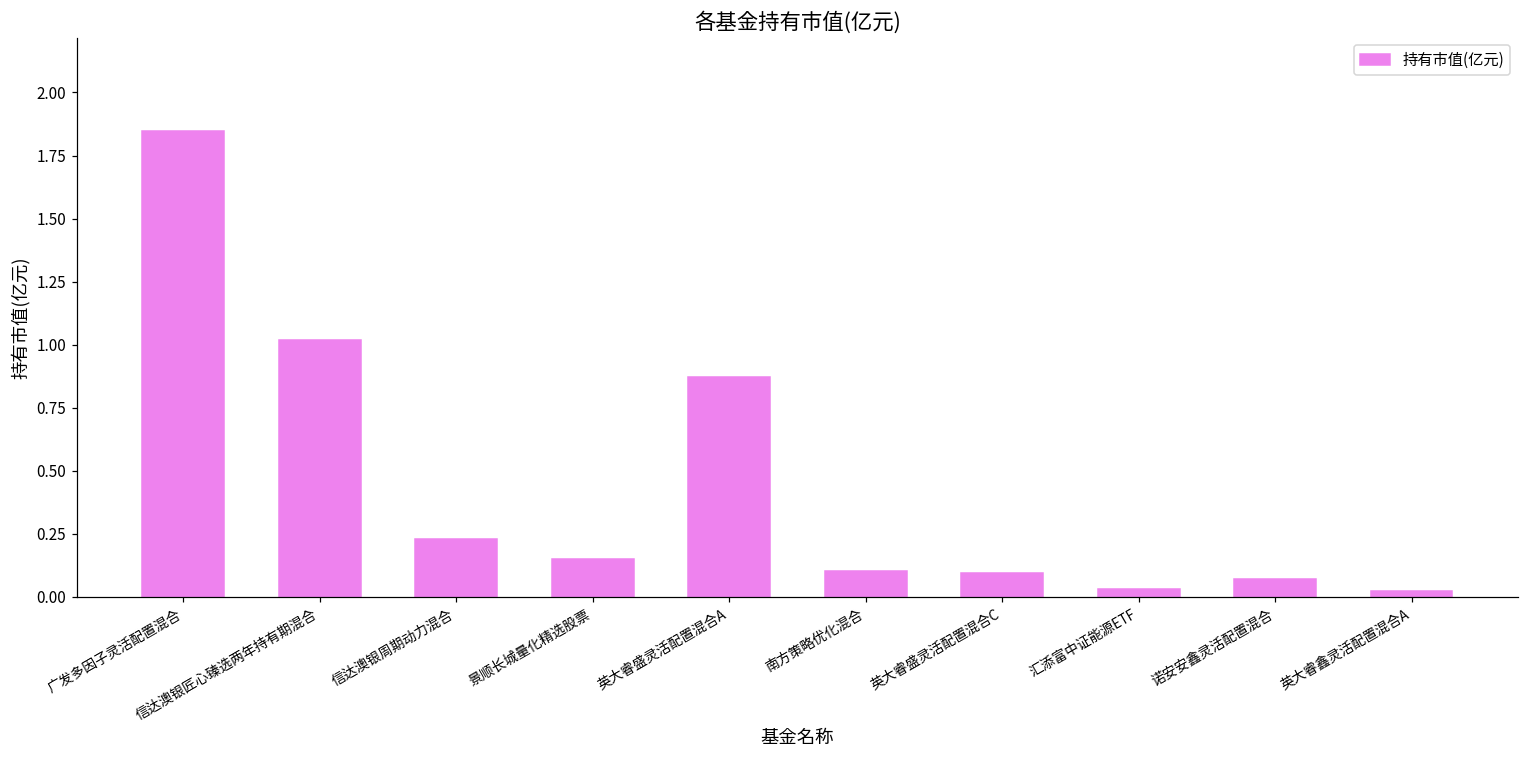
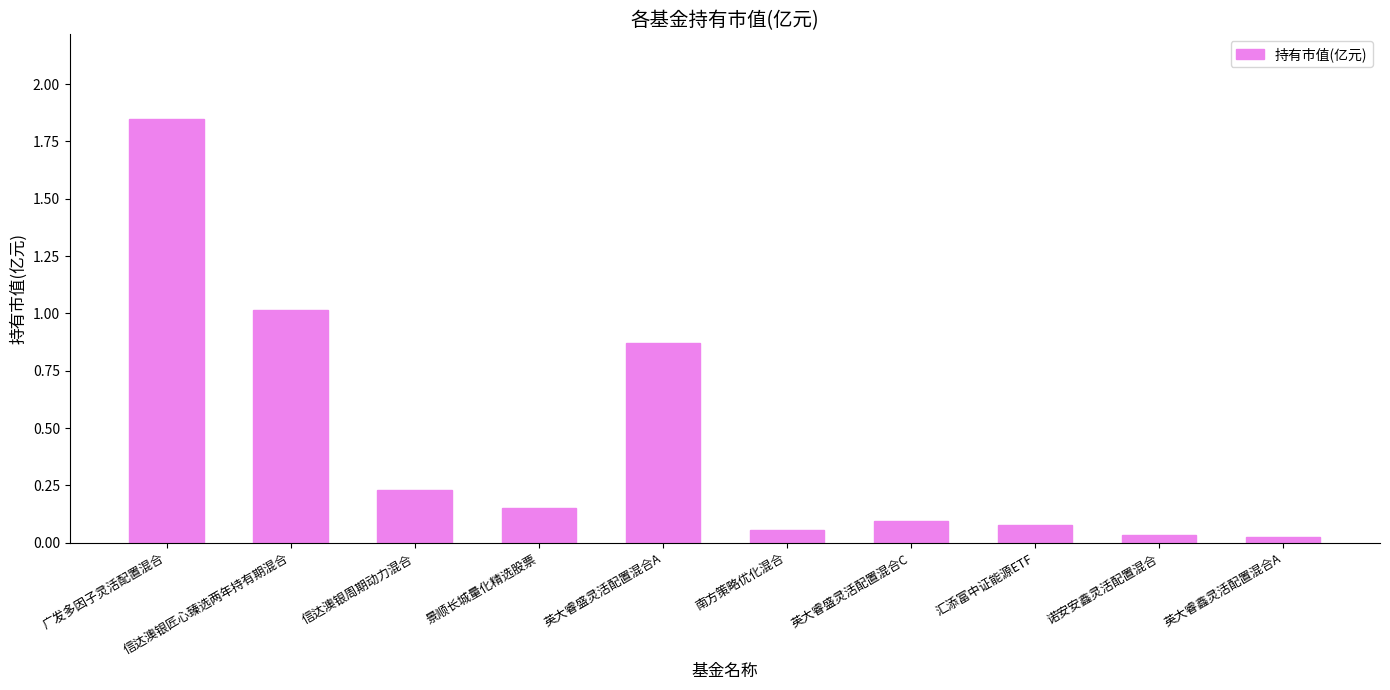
南方策略优化混合: 0.10 -> 0.05
汇添富中证能源ETF: 0.03 -> 0.08
诺安安鑫灵活配置混合: 0.07 -> 0.03
